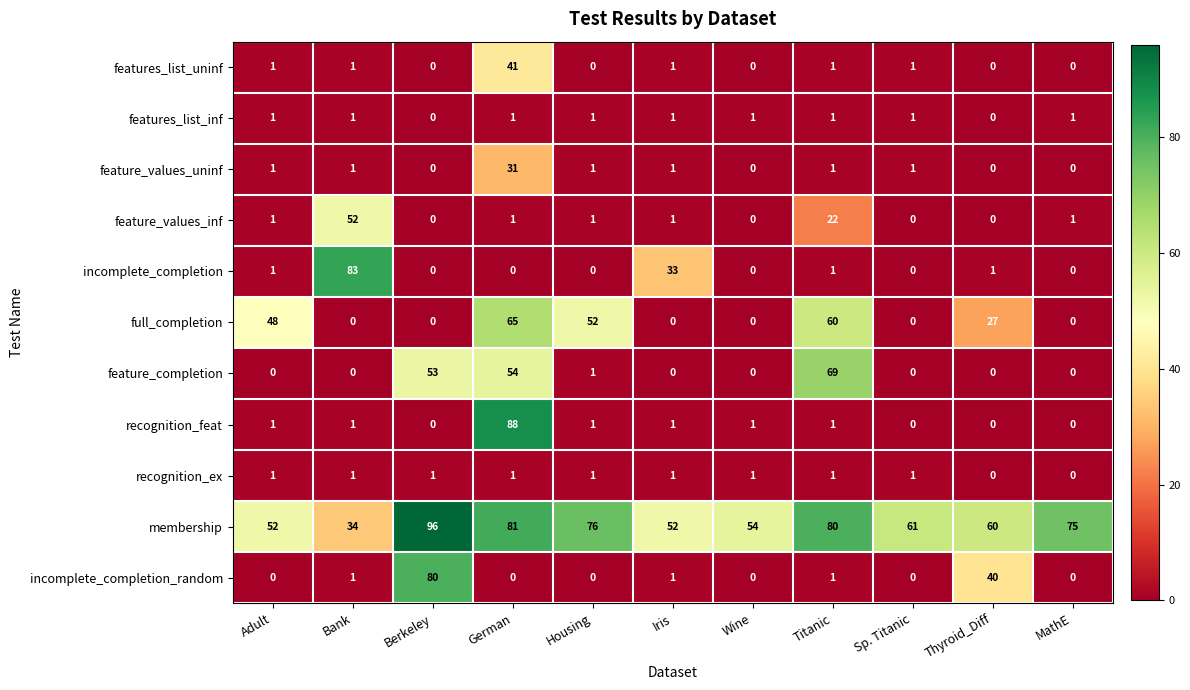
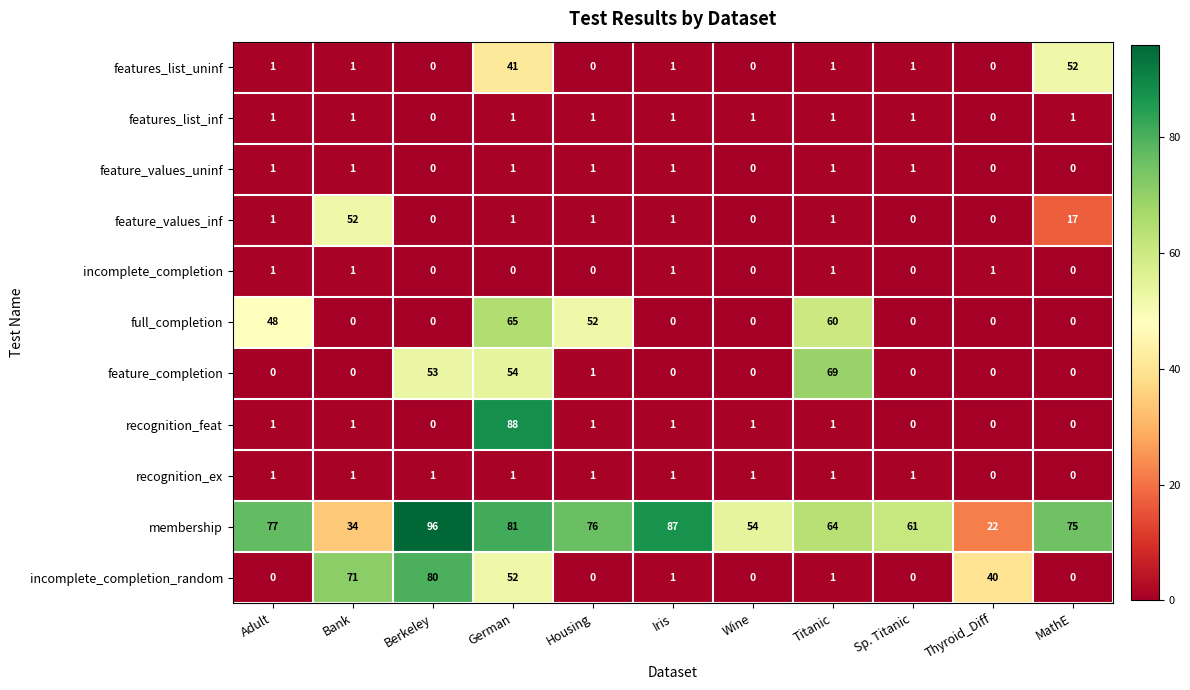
features_list_uninf, MathE: 0 -> 52
feature_values_uninf, German: 31 -> 1
feature_values_inf, Titanic: 22 -> 1
feature_values_inf, MathE: 1 -> 17
incomplete_completion, Bank: 83 -> 1
incomplete_completion, Iris: 33 -> 1
full_completion, Thyroid_Diff: 27 -> 0
membership, Adult: 52 -> 77
membership, Iris: 52 -> 87
membership, Titanic: 80 -> 64
membership, Thyroid_Diff: 60 -> 22
incomplete_completion_random, Bank: 1 -> 71
incomplete_completion_random, German: 0 -> 52
